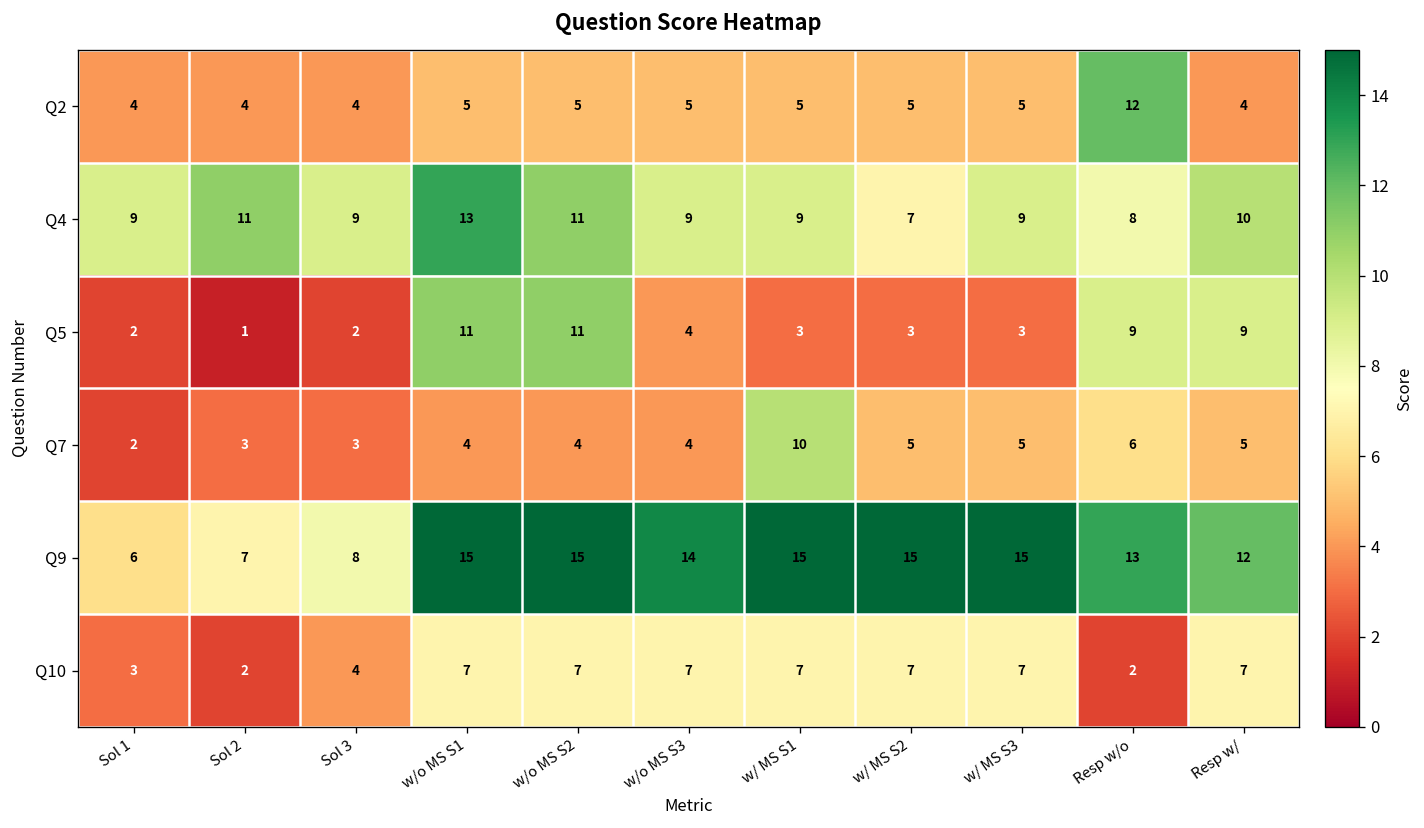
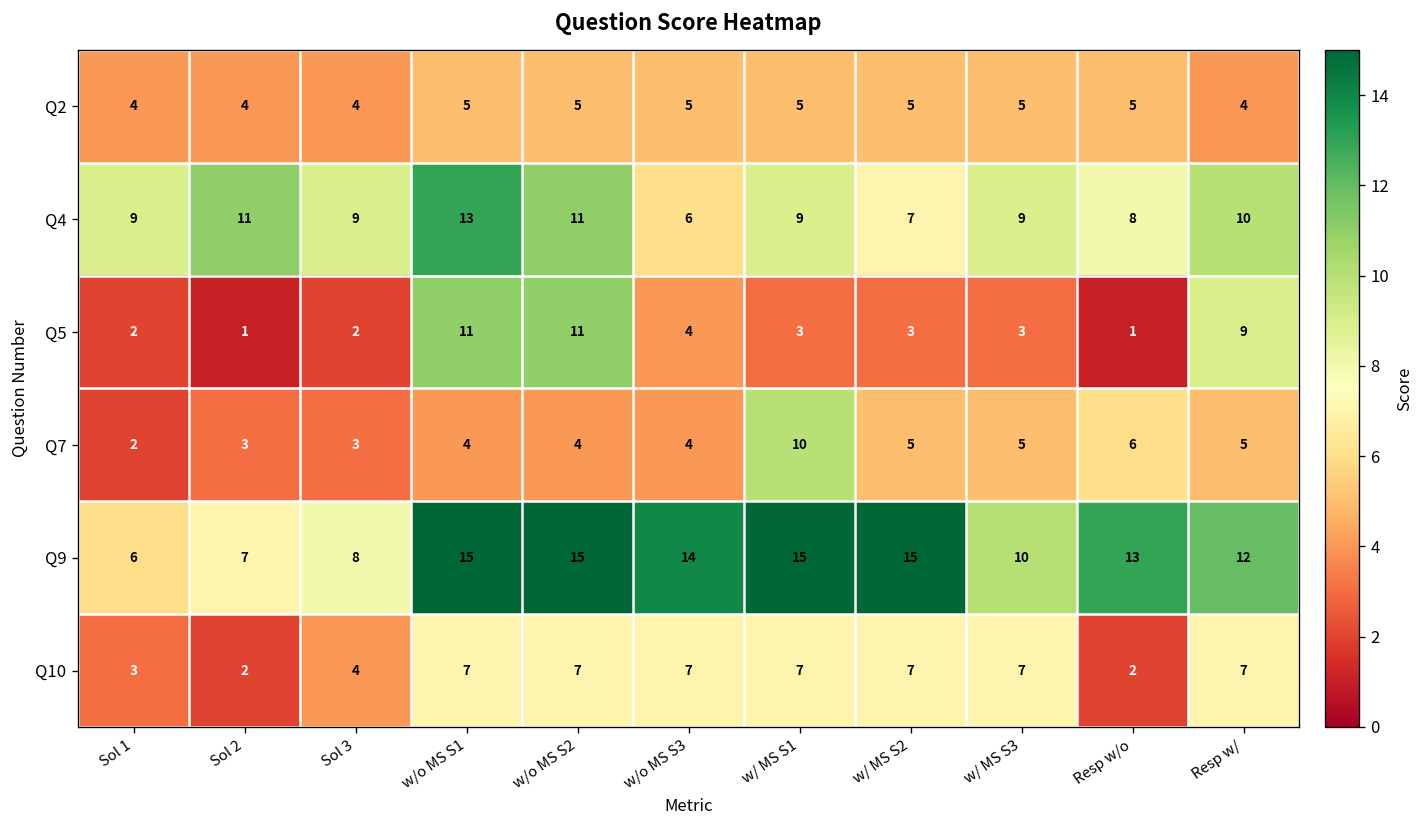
Q2, Resp w/o: 12 -> 5
Q4, w/o MS S3: 9 -> 6
Q5, Resp w/o: 9 -> 1
Q9, w/ MS S3: 15 -> 10
